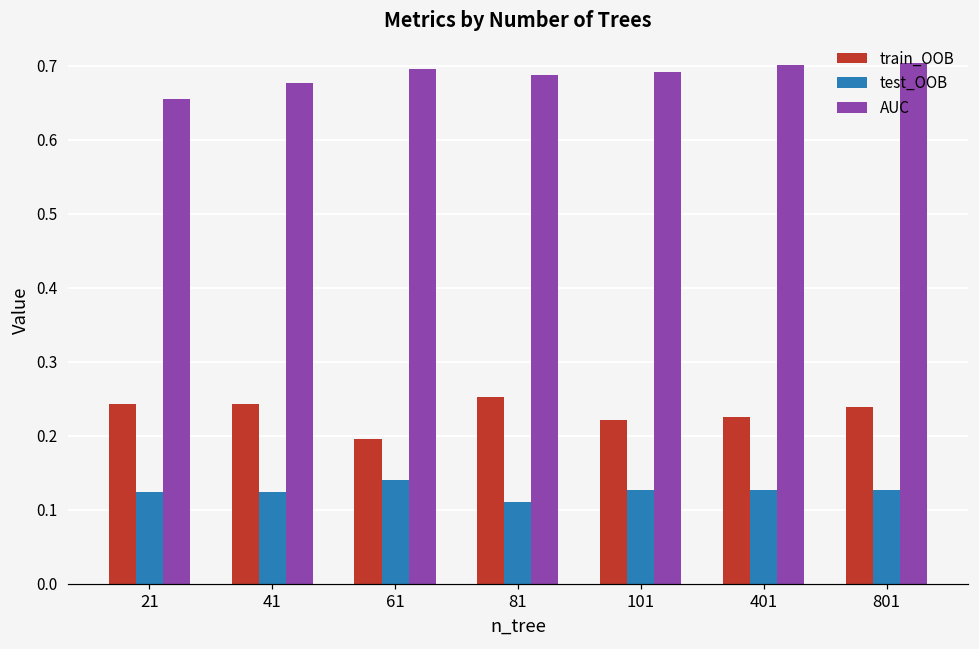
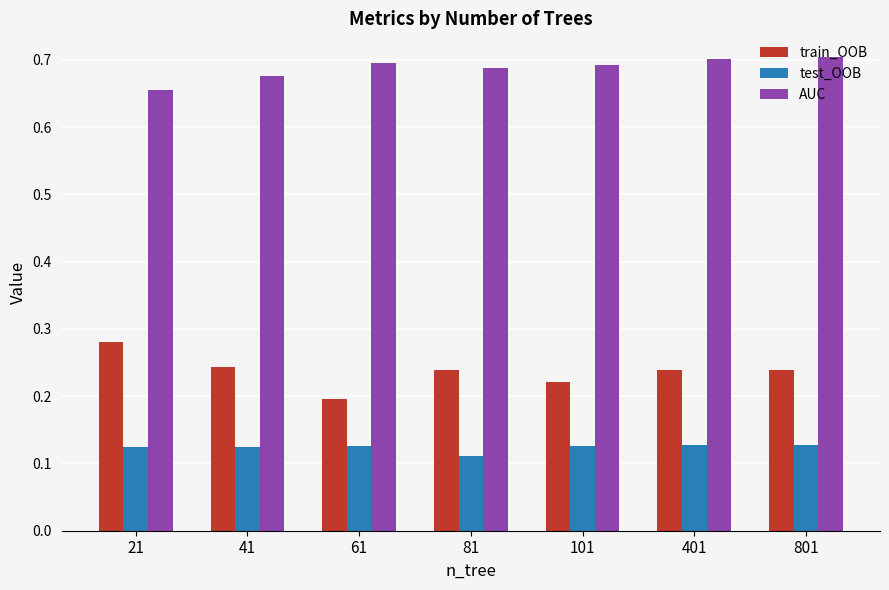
train_OOB, 21: 0.24 -> 0.28
test_OOB, 61: 0.14 -> 0.13
train_OOB, 81: 0.25 -> 0.24
train_OOB, 401: 0.23 -> 0.24
